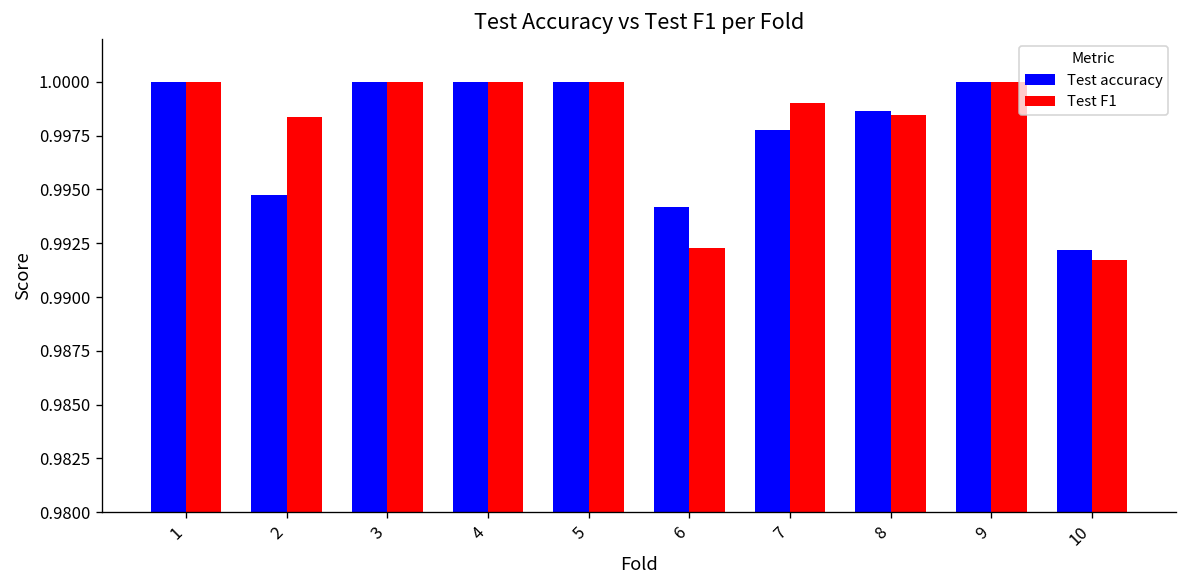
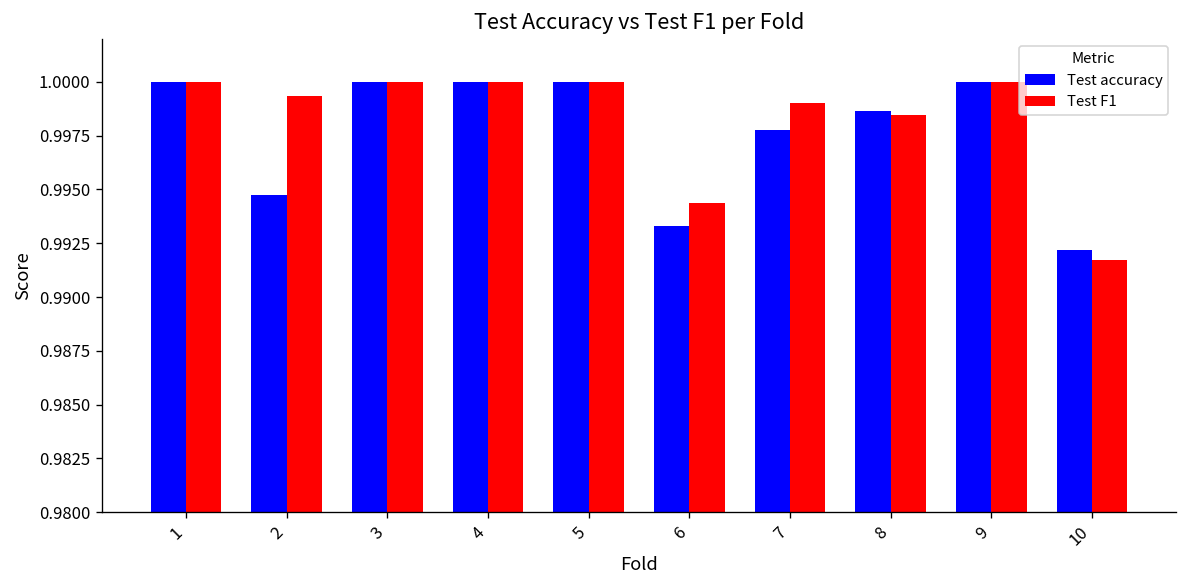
Test F1, 2: 0.9984 -> 0.9993
Test accuracy, 6: 0.9942 -> 0.9933
Test F1, 6: 0.9923 -> 0.9944
